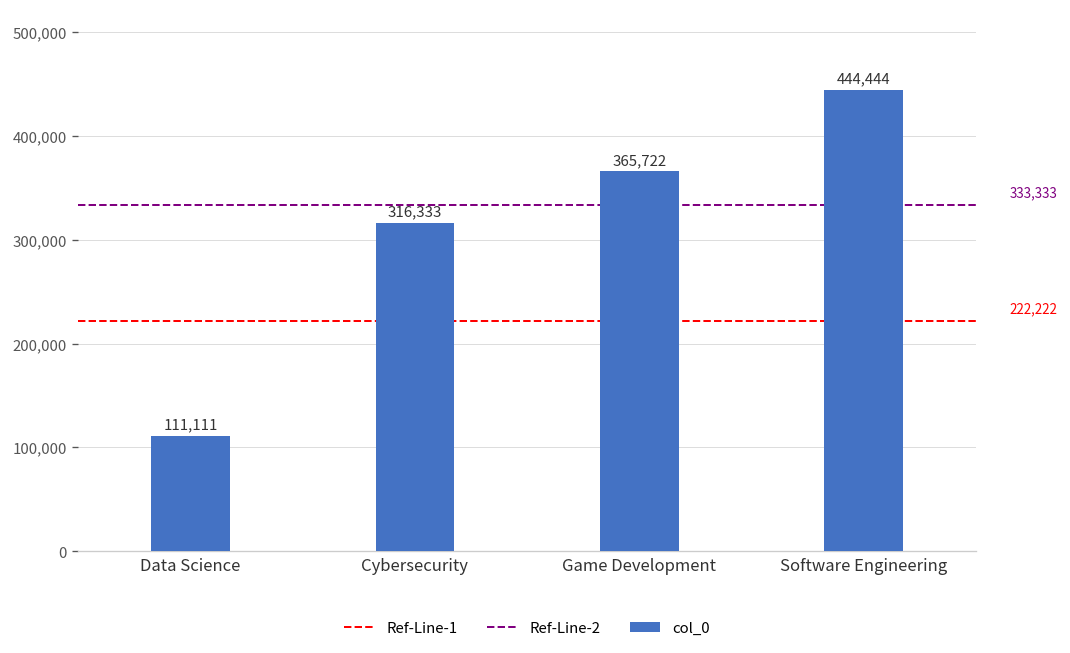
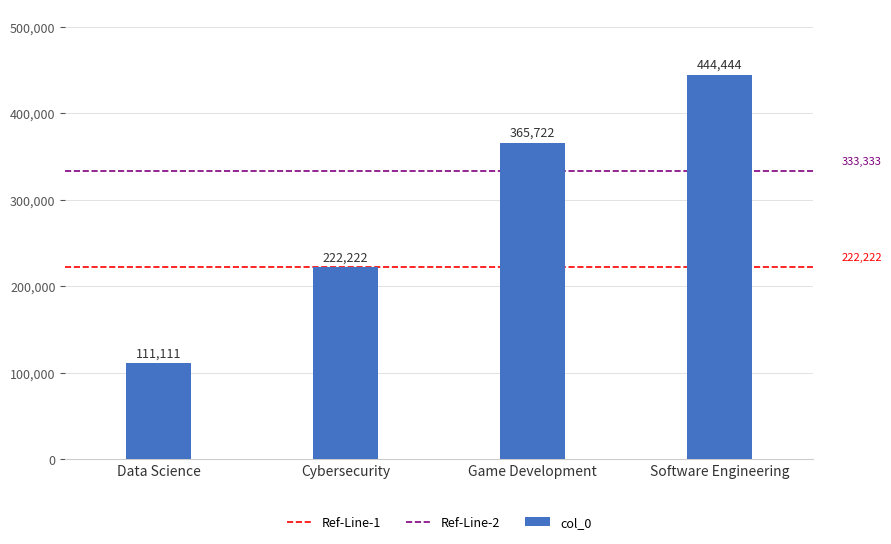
Cybersecurity: 316,333 -> 222,222
